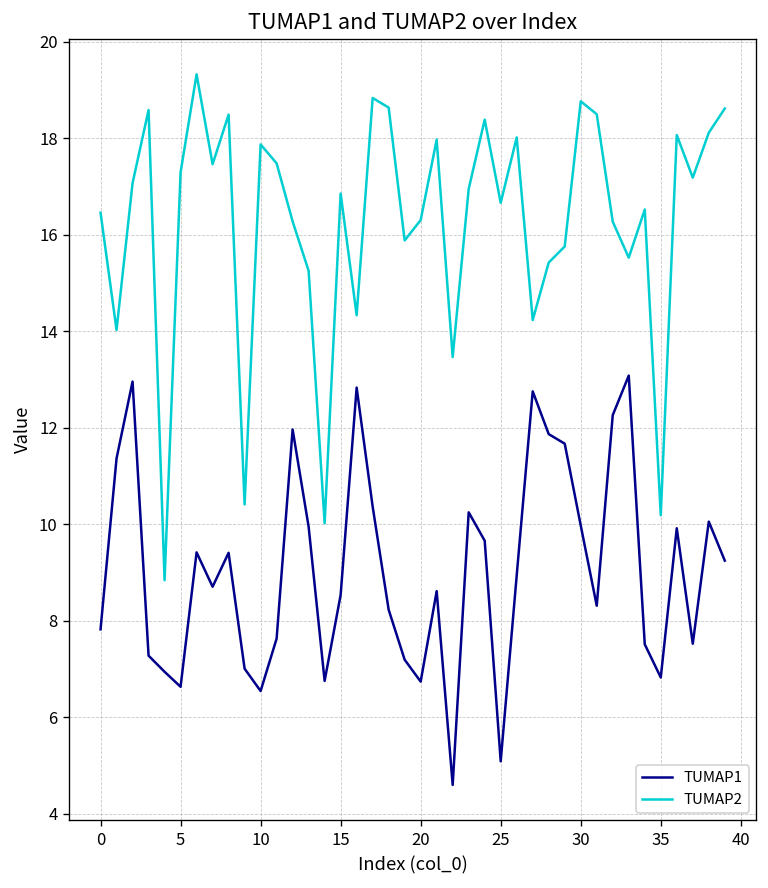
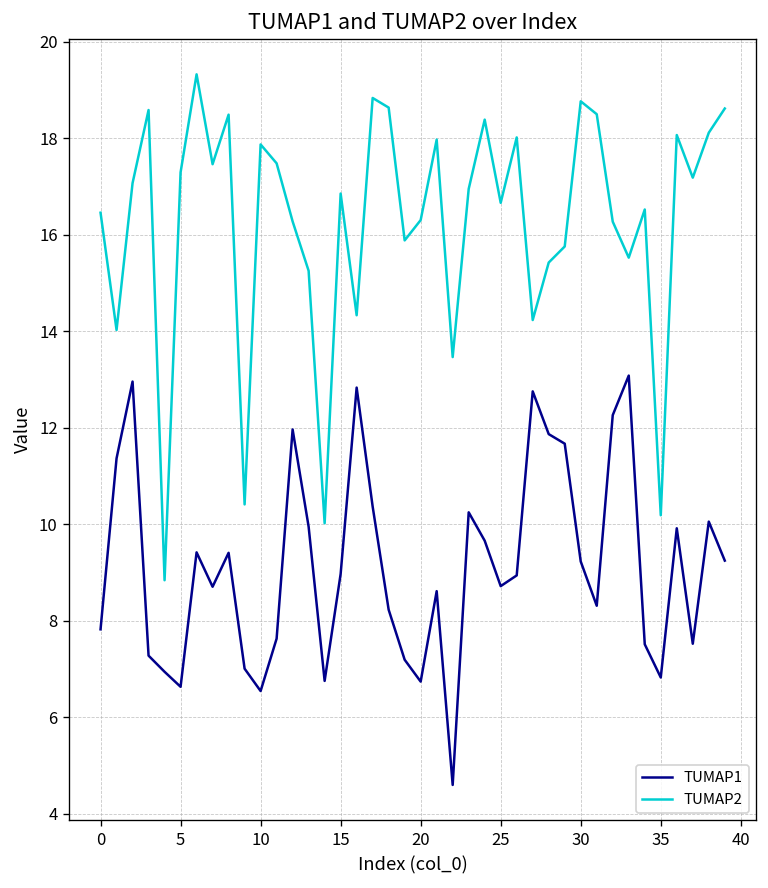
TUMAP1, 15: 8.5 -> 9.0
TUMAP1, 25: 5.1 -> 8.7
TUMAP1, 30: 10.0 -> 9.2
